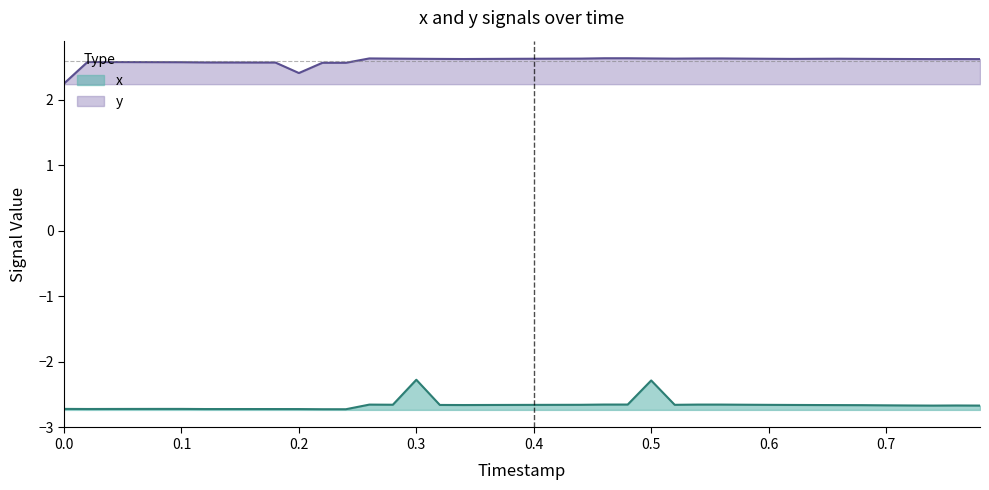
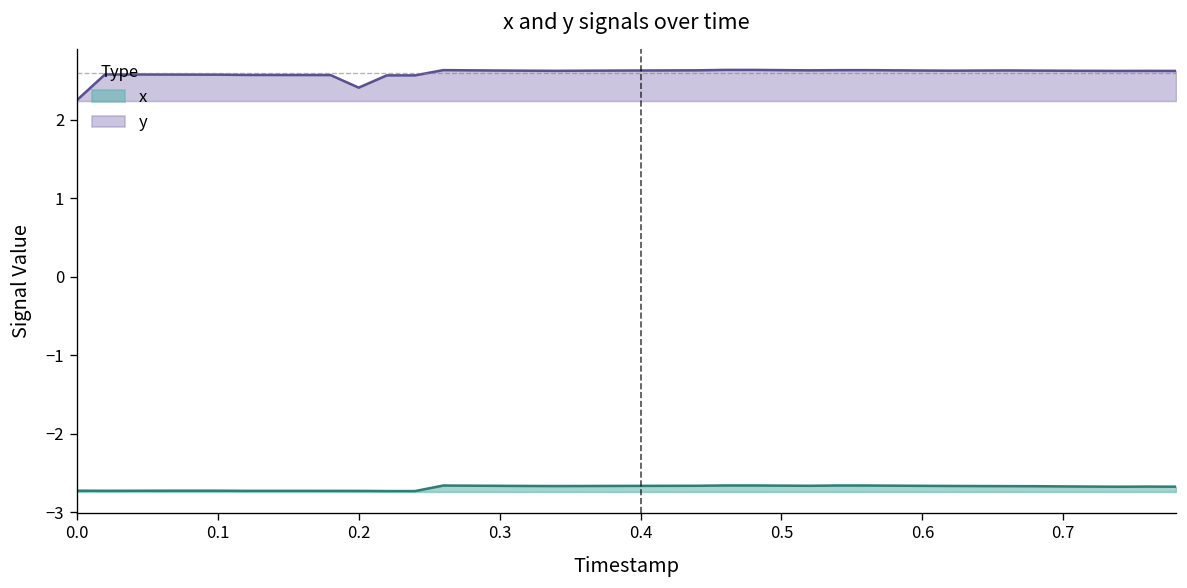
x, 0.3: -2.3 -> -2.7
x, 0.5: -2.3 -> -2.7
